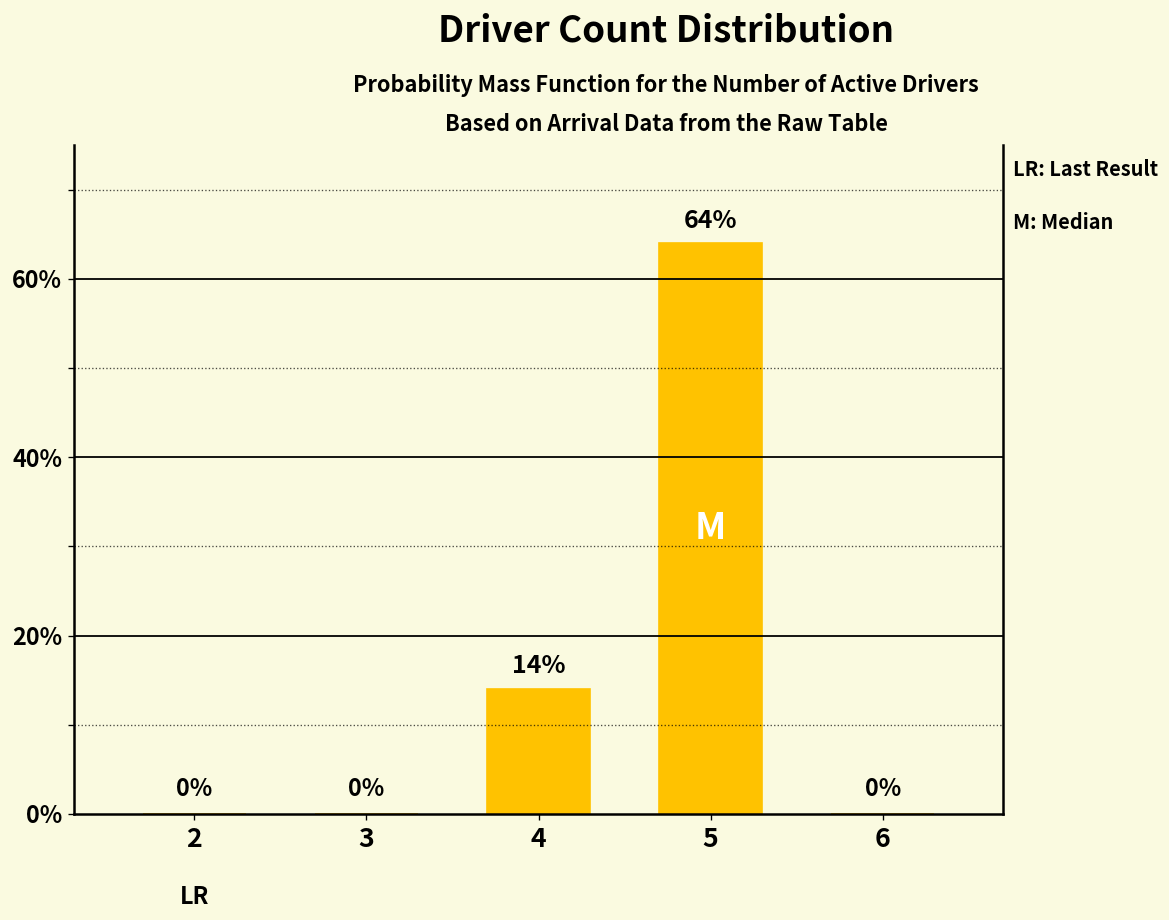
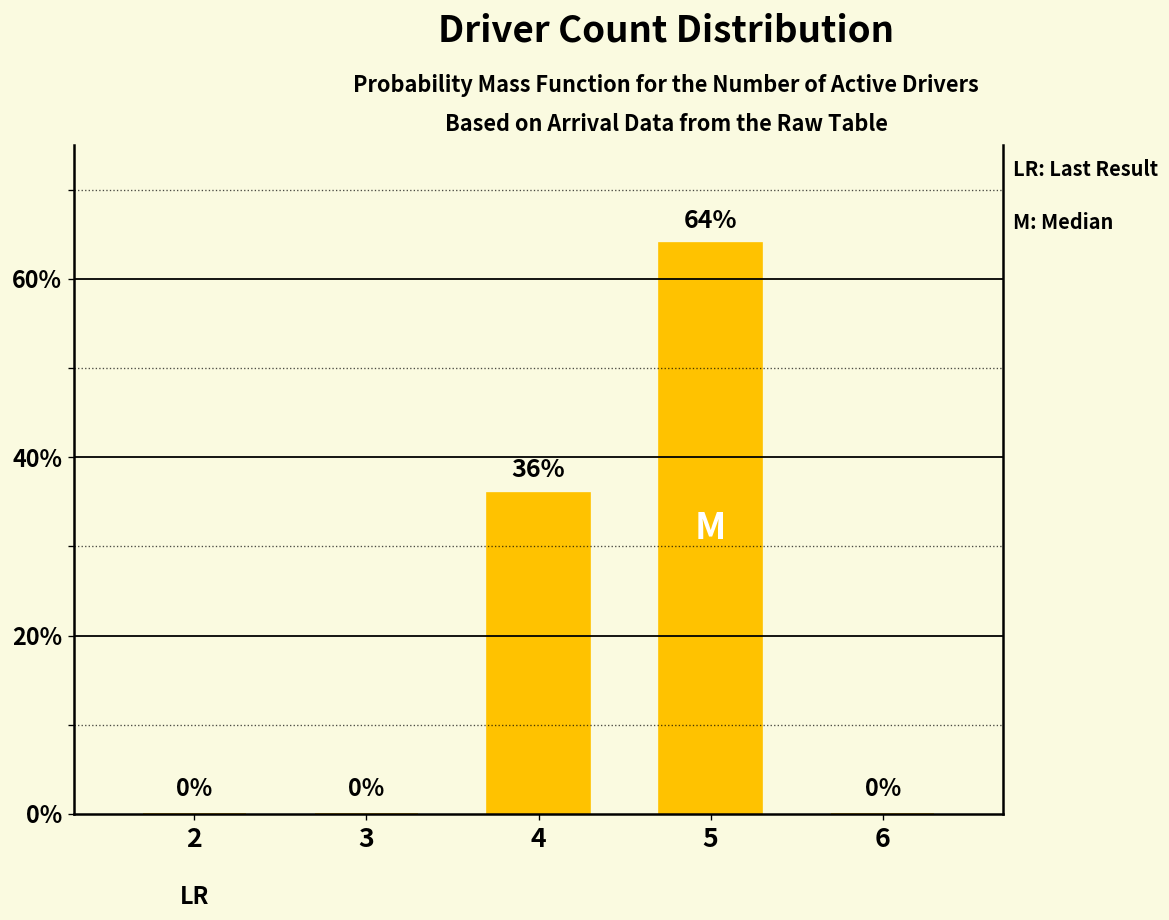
4: 14% -> 36%
